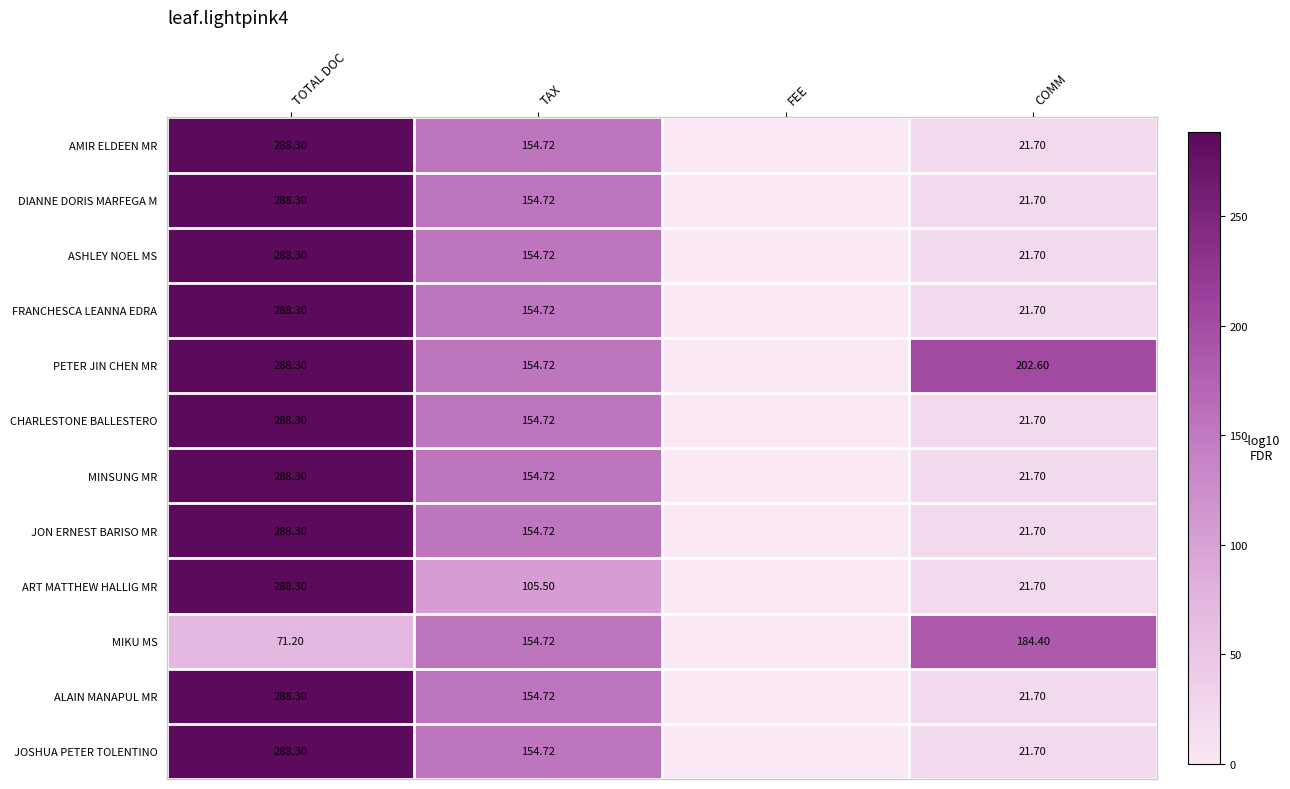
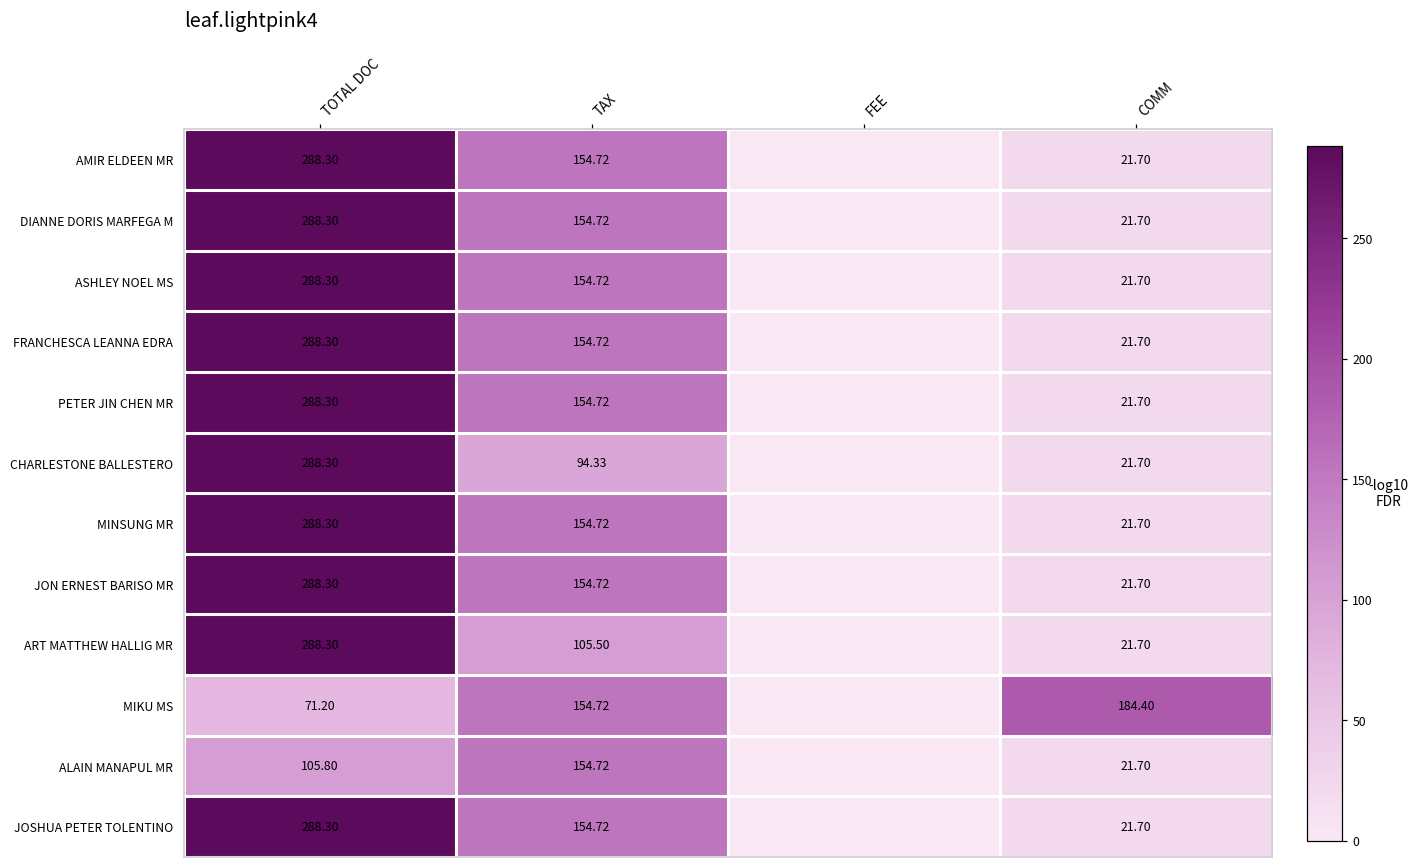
PETER JIN CHEN MR, COMM: 202.60 -> 21.70
CHARLESTONE BALLESTERO, TAX: 154.72 -> 94.33
ALAIN MANAPUL MR, TOTAL DOC: 288.30 -> 105.80
